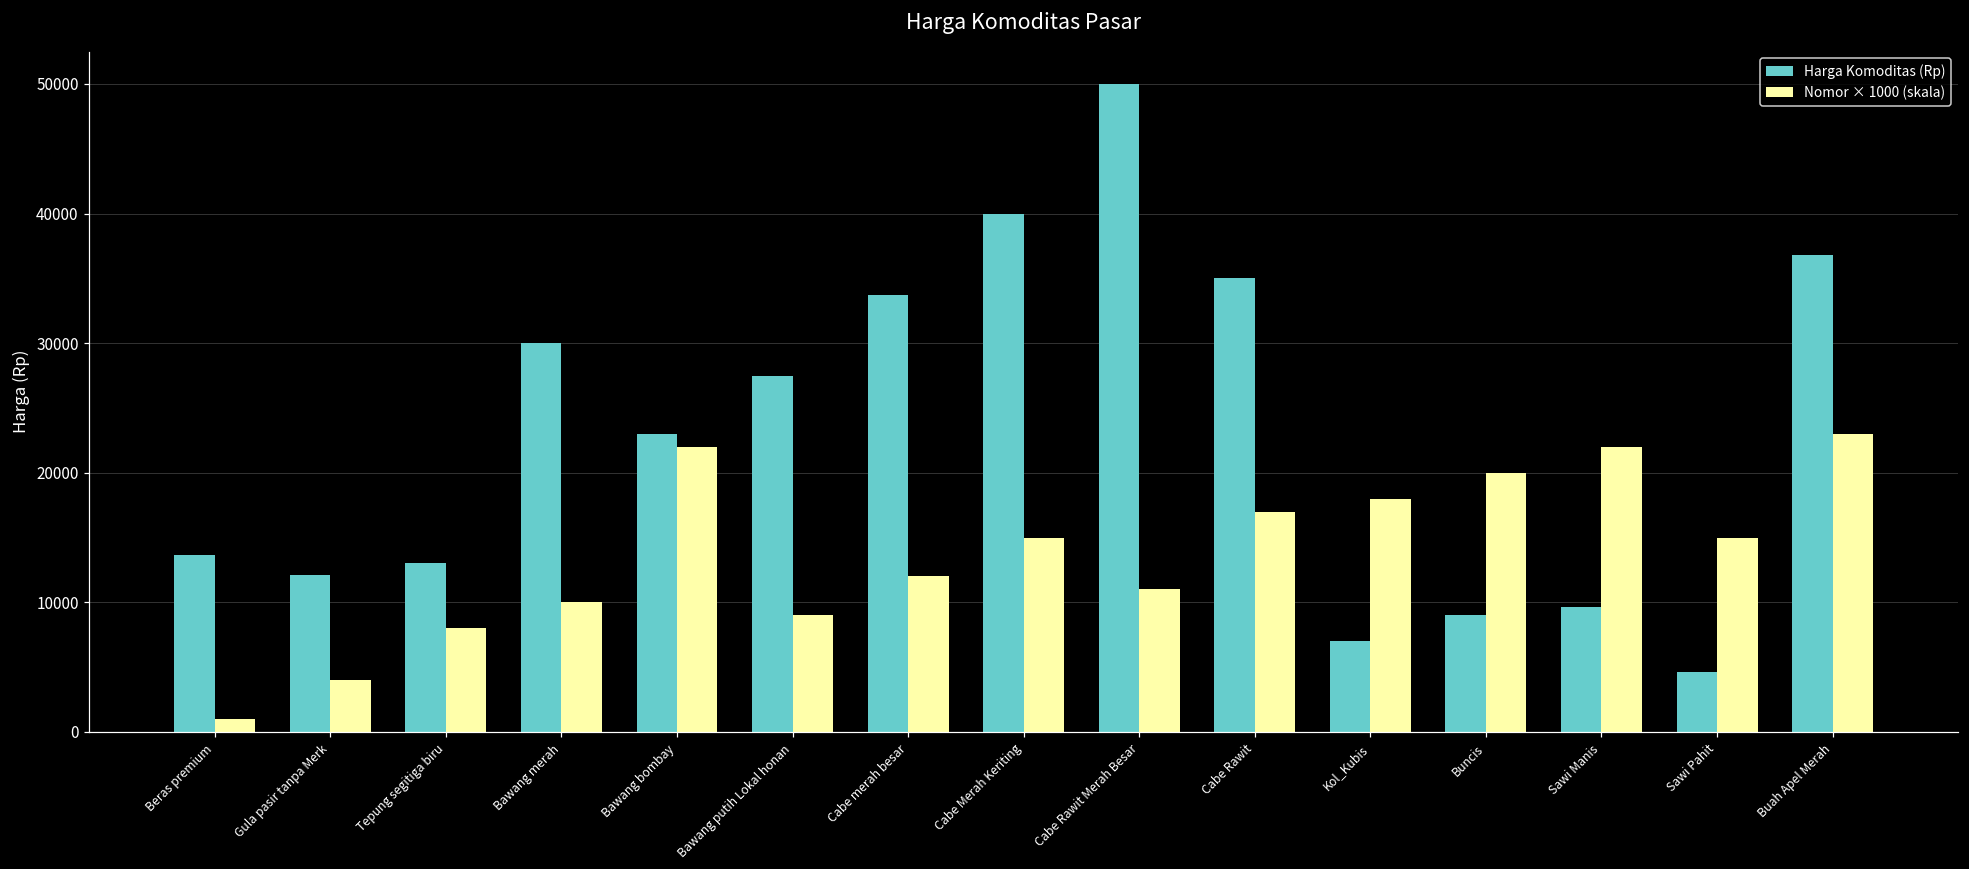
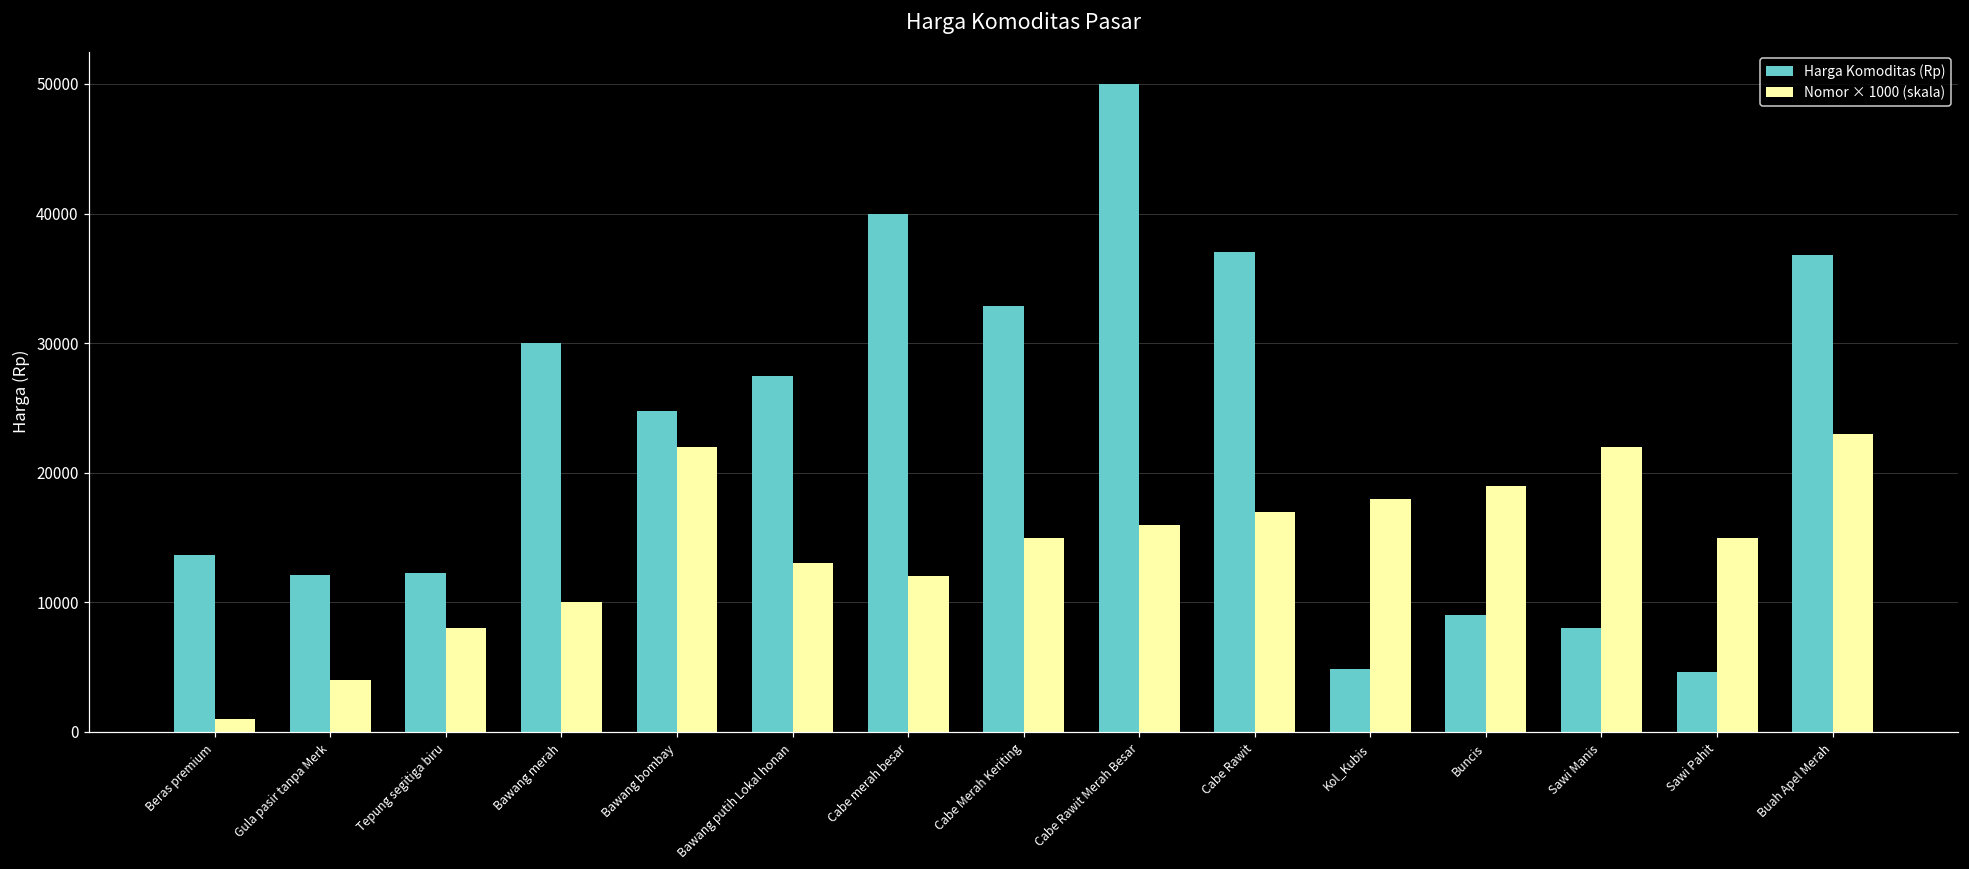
Harga Komoditas (Rp), Tepung segitiga biru: 13000 -> 12300
Harga Komoditas (Rp), Bawang bombay: 23000 -> 24800
Nomor × 1000 (skala), Bawang putih Lokal honan: 9000 -> 13000
Harga Komoditas (Rp), Cabe merah besar: 33700 -> 40000
Harga Komoditas (Rp), Cabe Merah Keriting: 40000 -> 32900
Nomor × 1000 (skala), Cabe Rawit Merah Besar: 11000 -> 16000
Harga Komoditas (Rp), Cabe Rawit: 35000 -> 37000
Harga Komoditas (Rp), Kol_Kubis: 7000 -> 4900
Nomor × 1000 (skala), Buncis: 20000 -> 19000
Harga Komoditas (Rp), Sawi Manis: 9600 -> 8000
